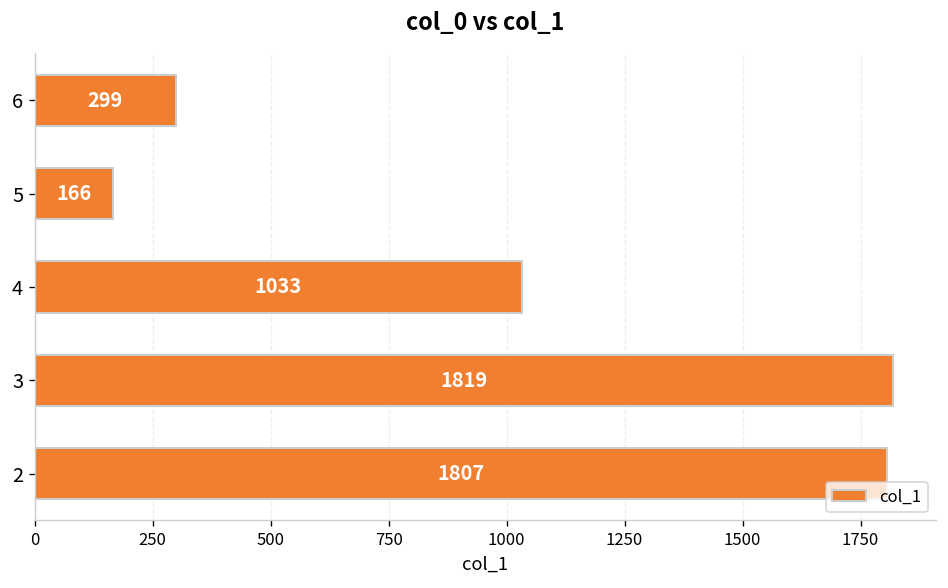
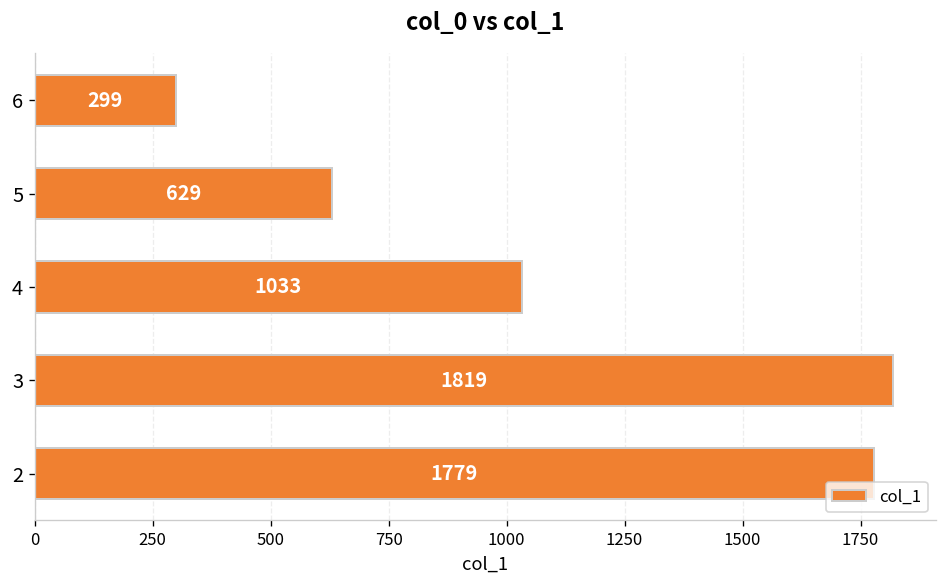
5: 166 -> 629
2: 1807 -> 1779
